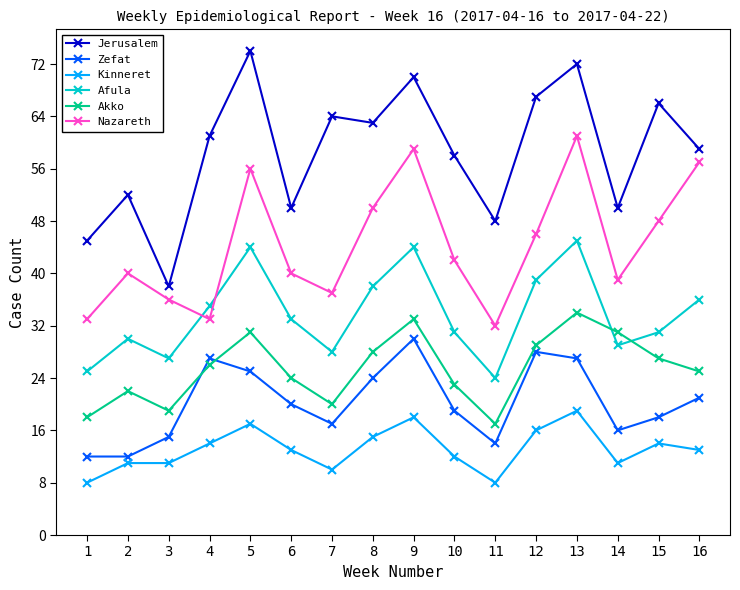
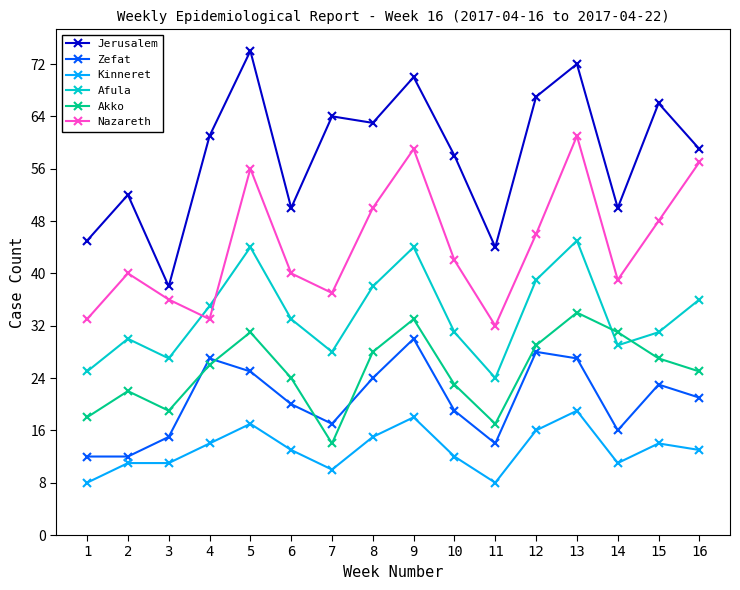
Akko, 7: 20 -> 14
Jerusalem, 11: 48 -> 44
Zefat, 15: 18 -> 23
